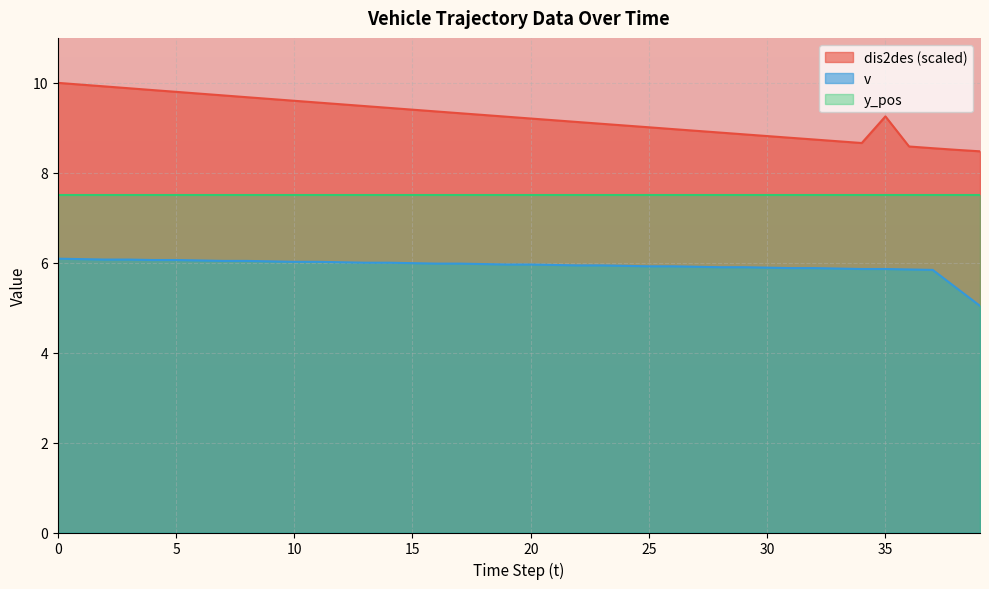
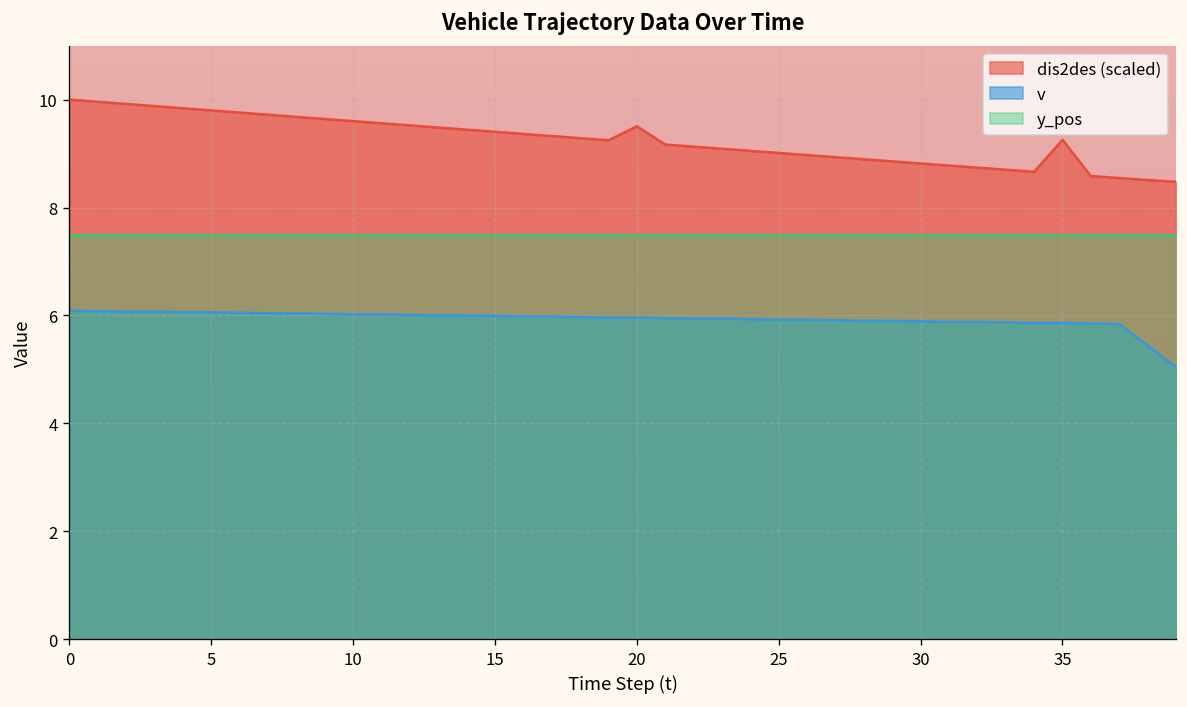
dis2des (scaled), 20: 9.2 -> 9.5
